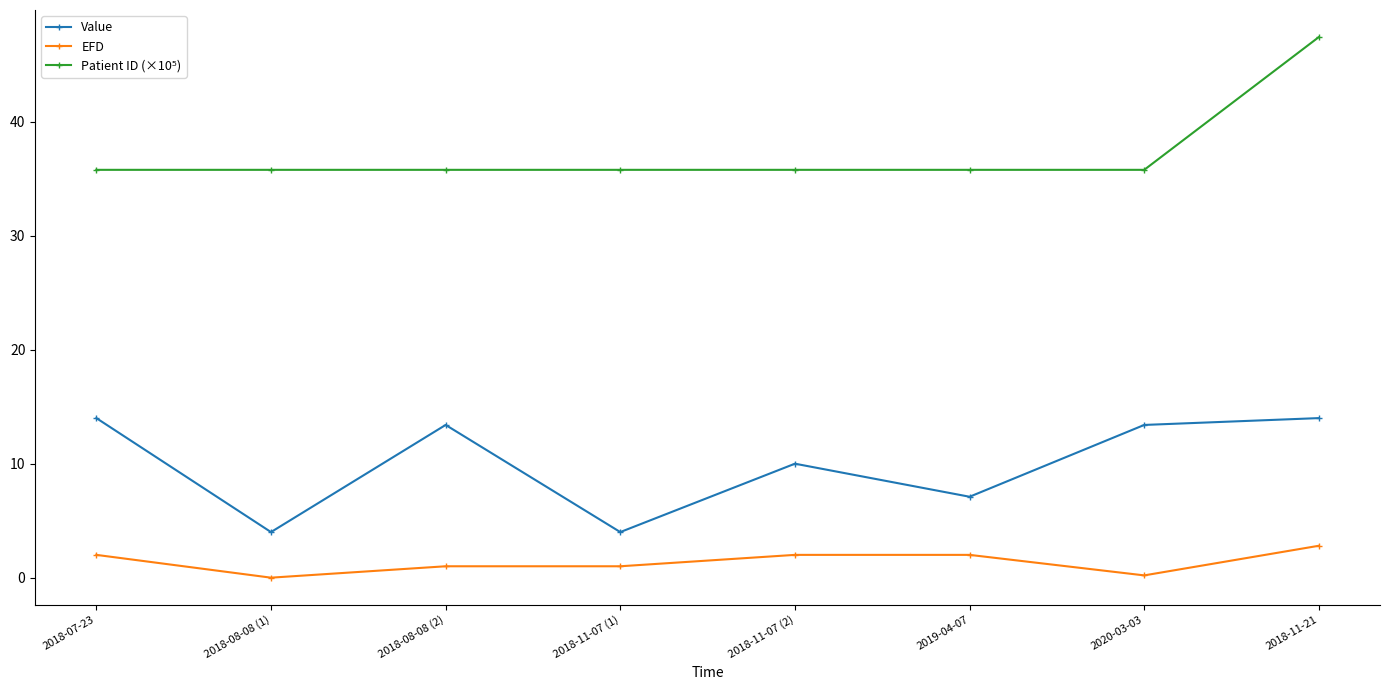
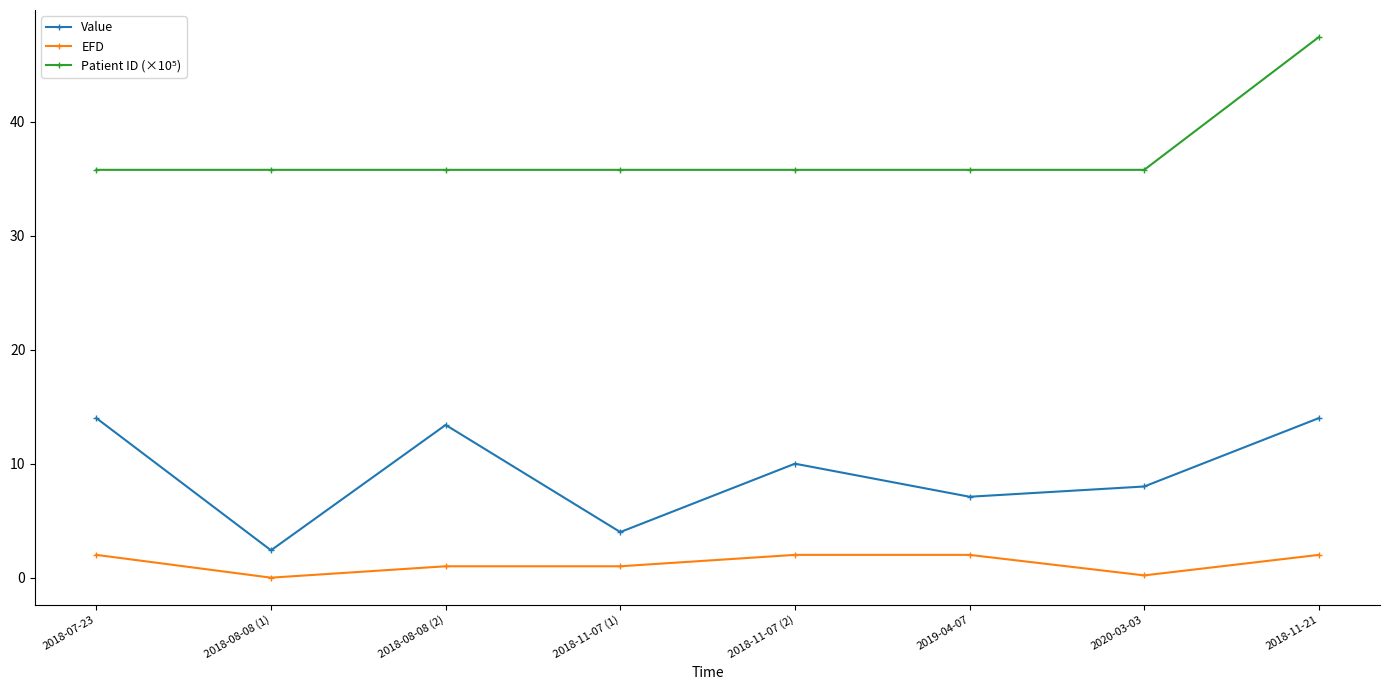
Value, 2018-08-08 (1): 4.0 -> 2.4
Value, 2020-03-03: 13.4 -> 8.0
EFD, 2018-11-21: 2.8 -> 2.0
